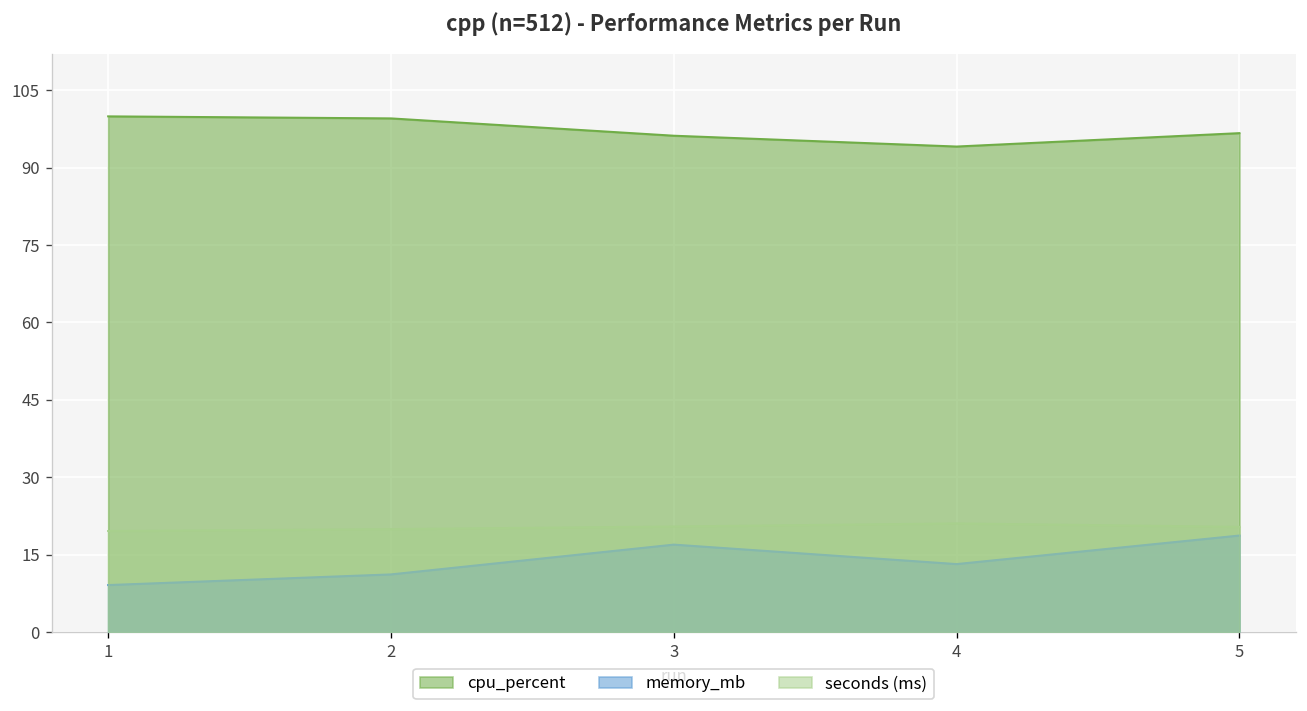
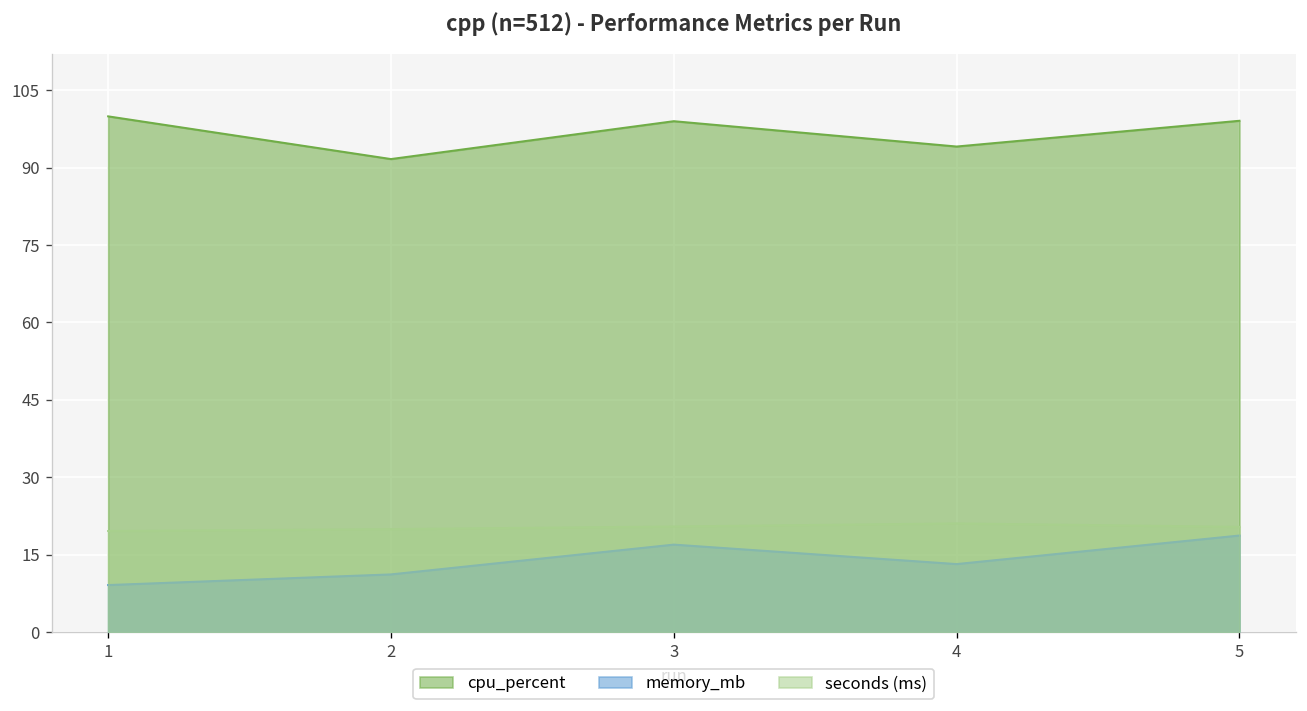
cpu_percent, 2: 100 -> 92
cpu_percent, 3: 96 -> 99
cpu_percent, 5: 97 -> 99
